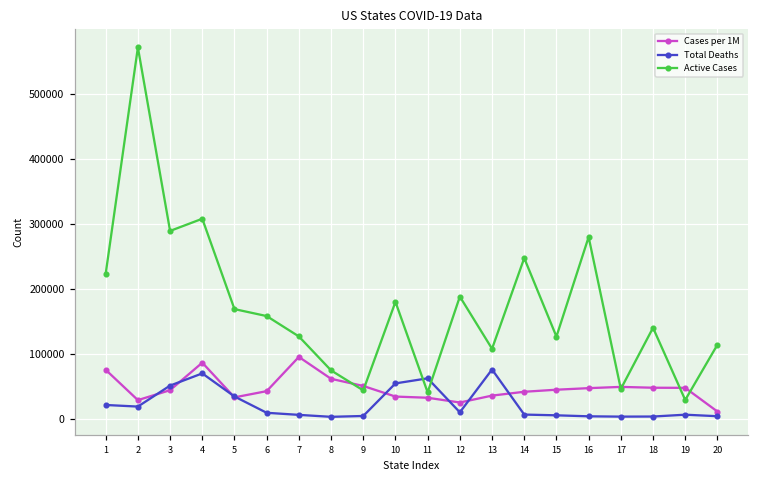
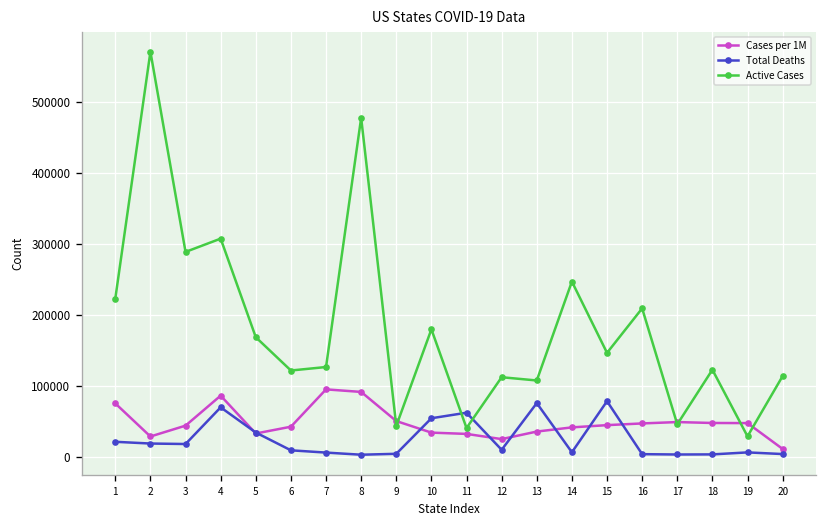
Total Deaths, 3: 50000 -> 20000
Active Cases, 6: 160000 -> 120000
Cases per 1M, 8: 60000 -> 90000
Active Cases, 8: 70000 -> 480000
Active Cases, 12: 190000 -> 110000
Total Deaths, 15: 10000 -> 80000
Active Cases, 15: 130000 -> 150000
Active Cases, 16: 280000 -> 210000
Active Cases, 18: 140000 -> 120000
